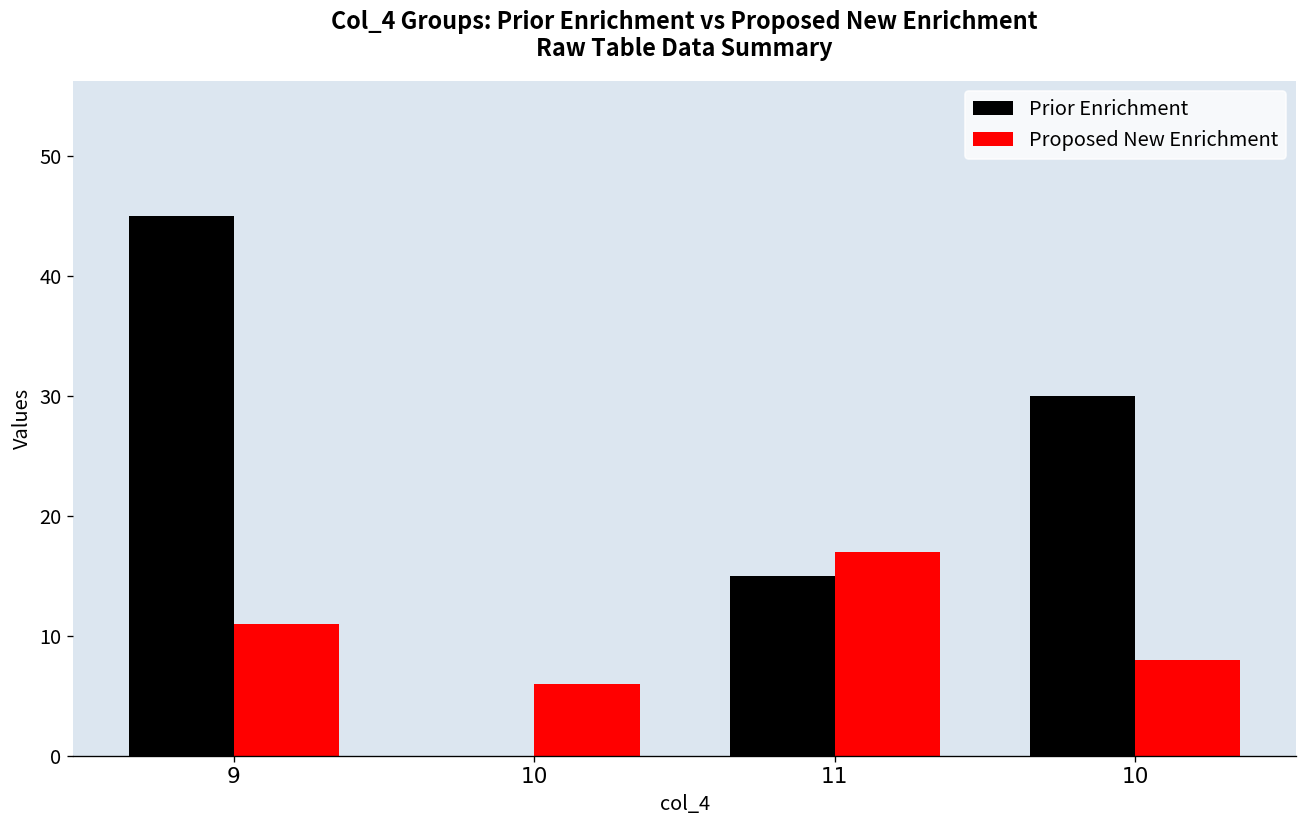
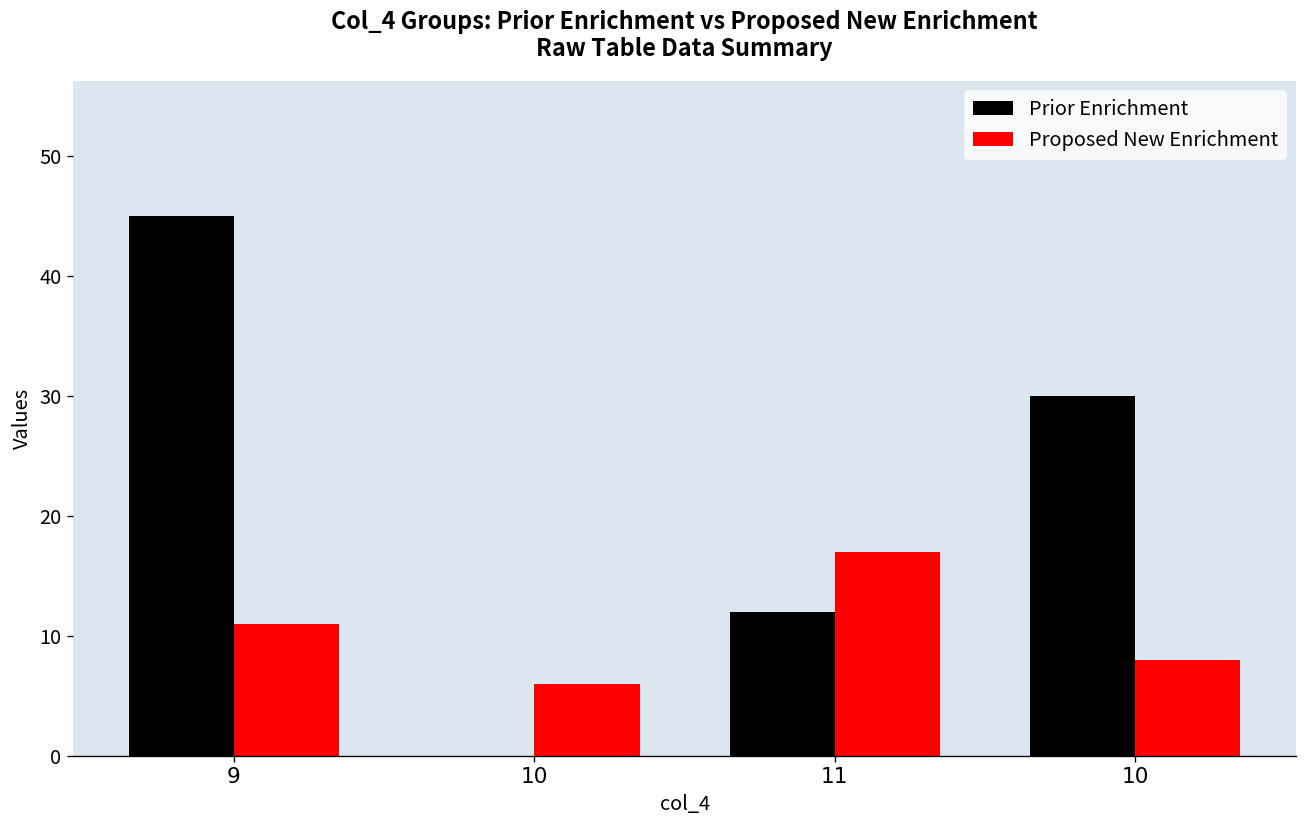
Prior Enrichment, 11: 15 -> 12
